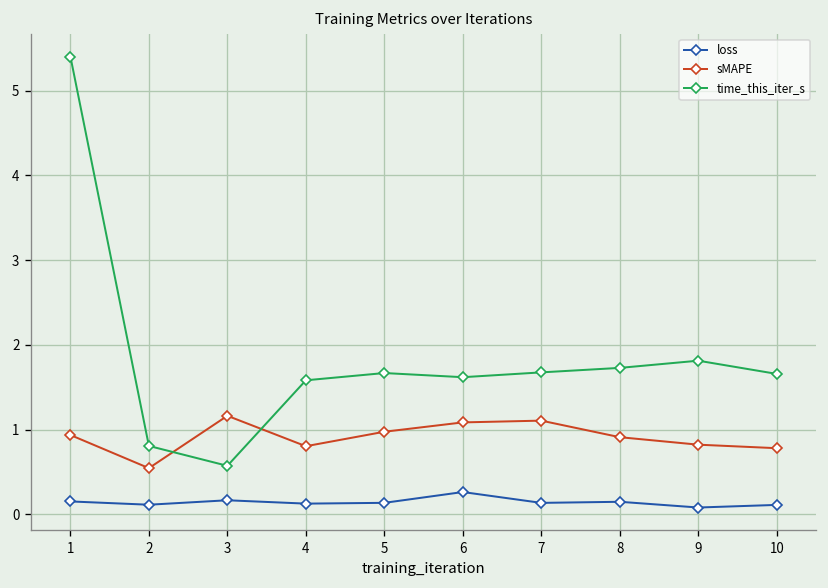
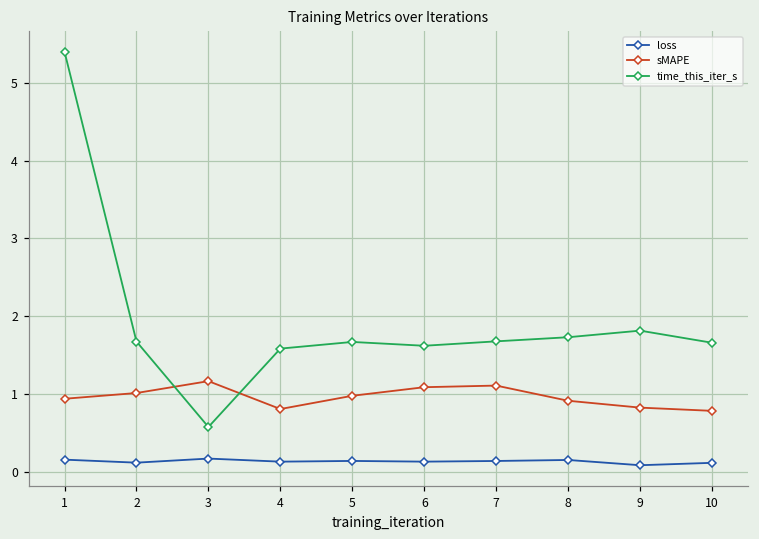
sMAPE, 2: 0.5 -> 1.0
time_this_iter_s, 2: 0.8 -> 1.7
loss, 6: 0.3 -> 0.1
